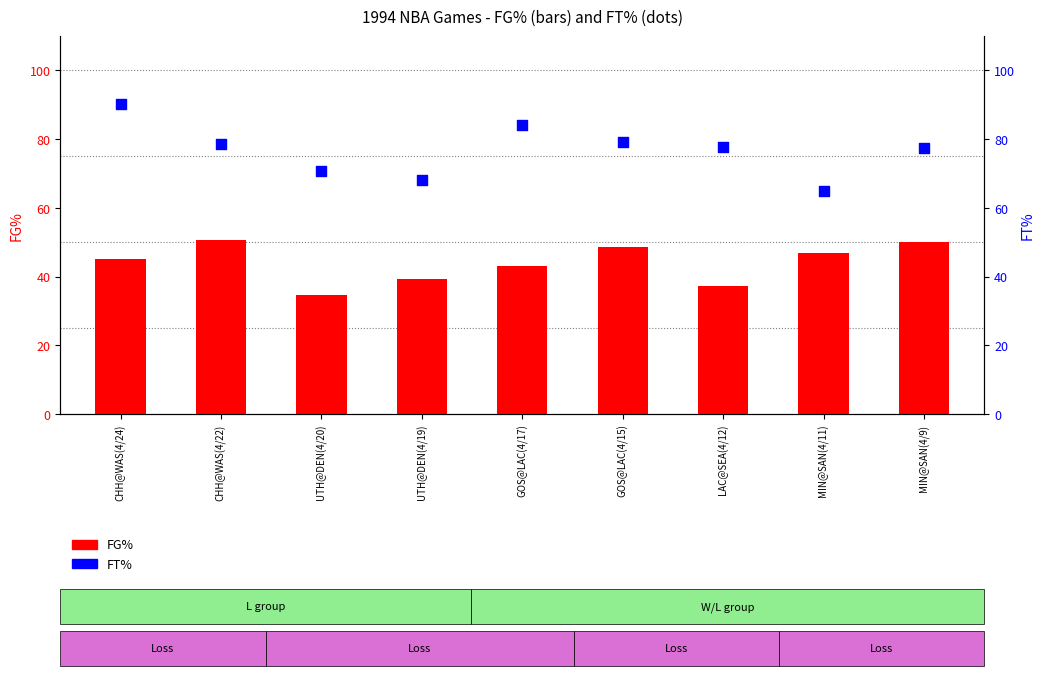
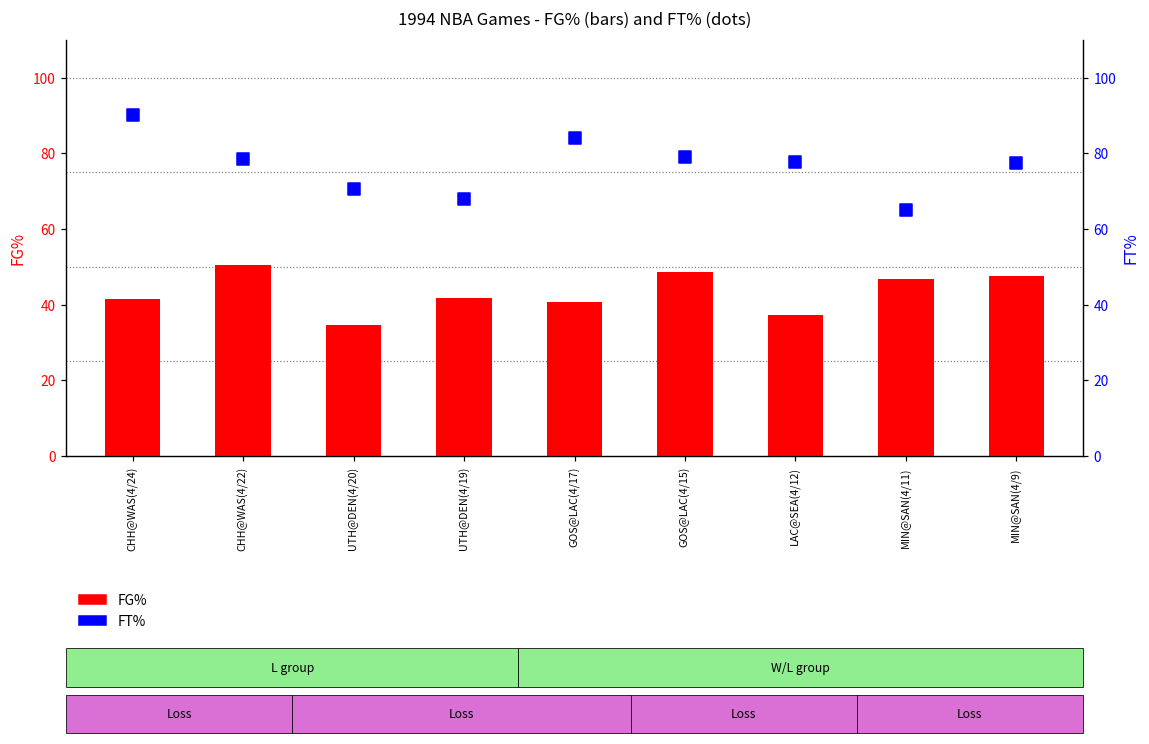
FG%, CHH@WAS(4/24): 45 -> 42
FG%, UTH@DEN(4/19): 39 -> 42
FG%, GOS@LAC(4/17): 43 -> 41
FG%, MIN@SAN(4/9): 50 -> 48
